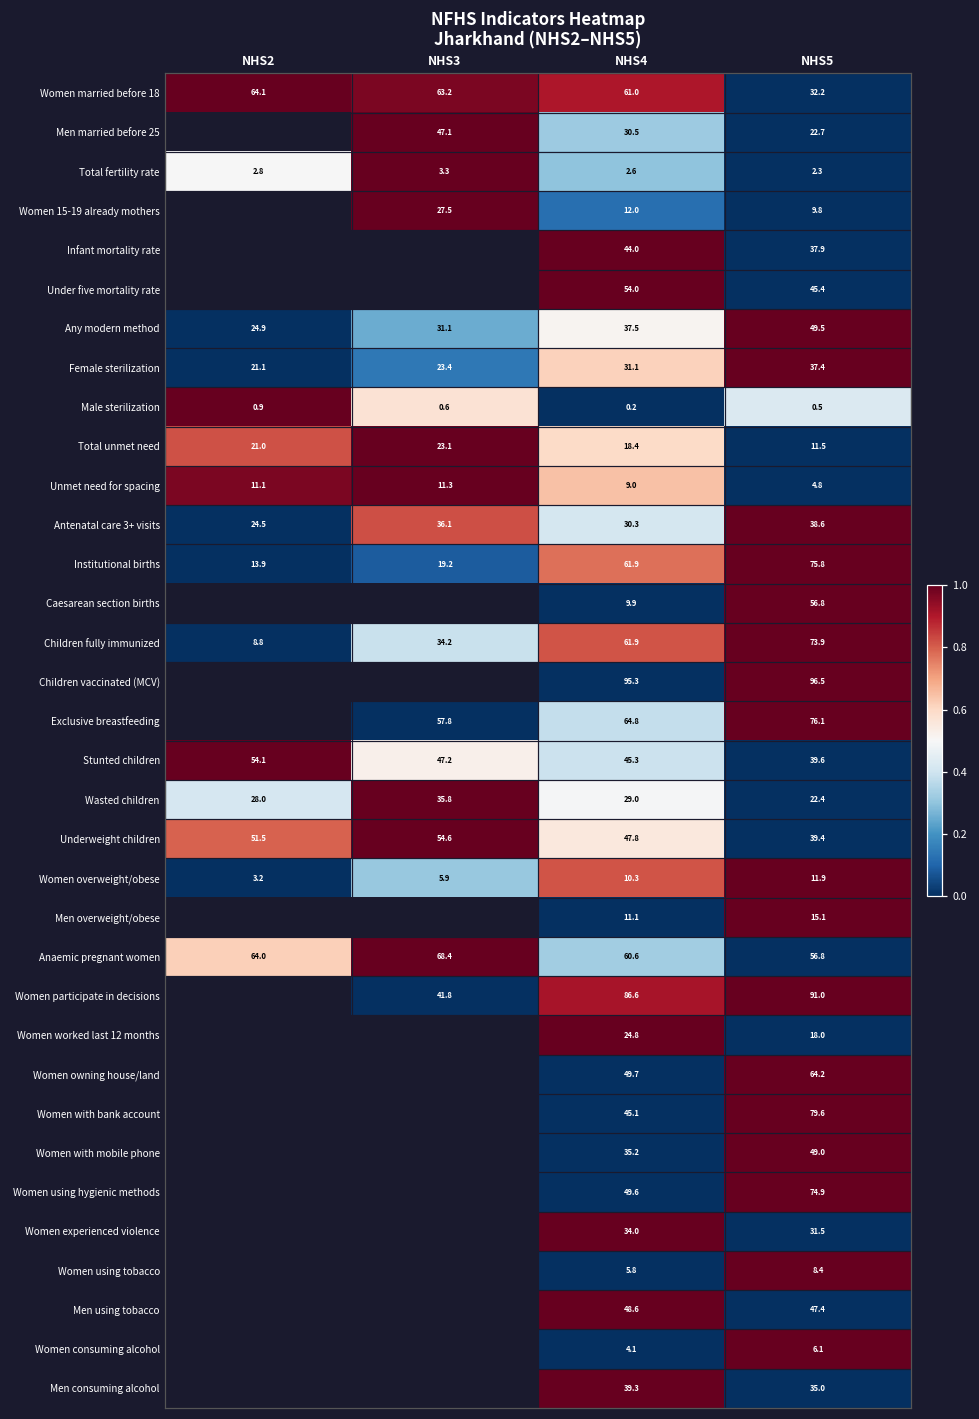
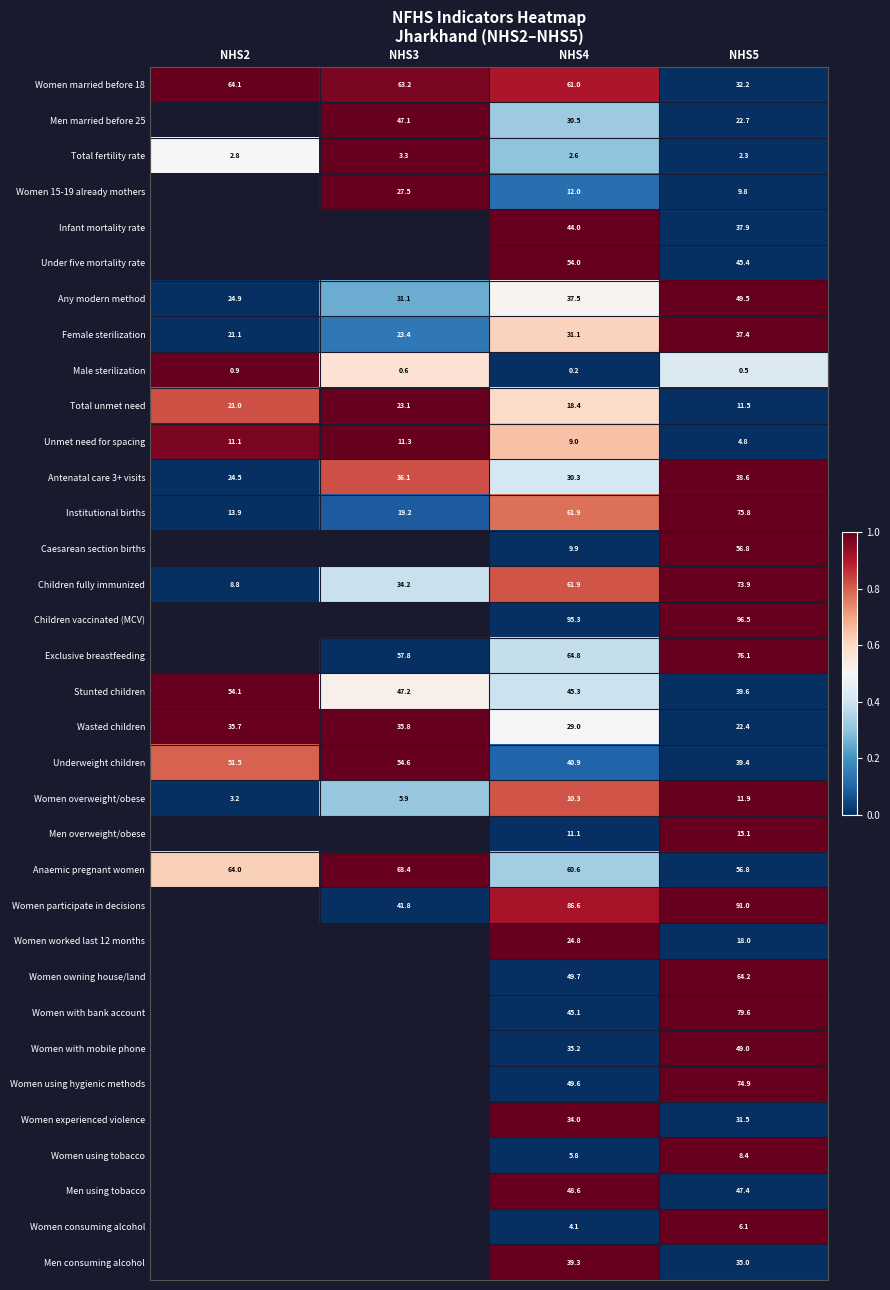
Wasted children, NHS2: 28.0 -> 35.7
Underweight children, NHS4: 47.8 -> 40.9
